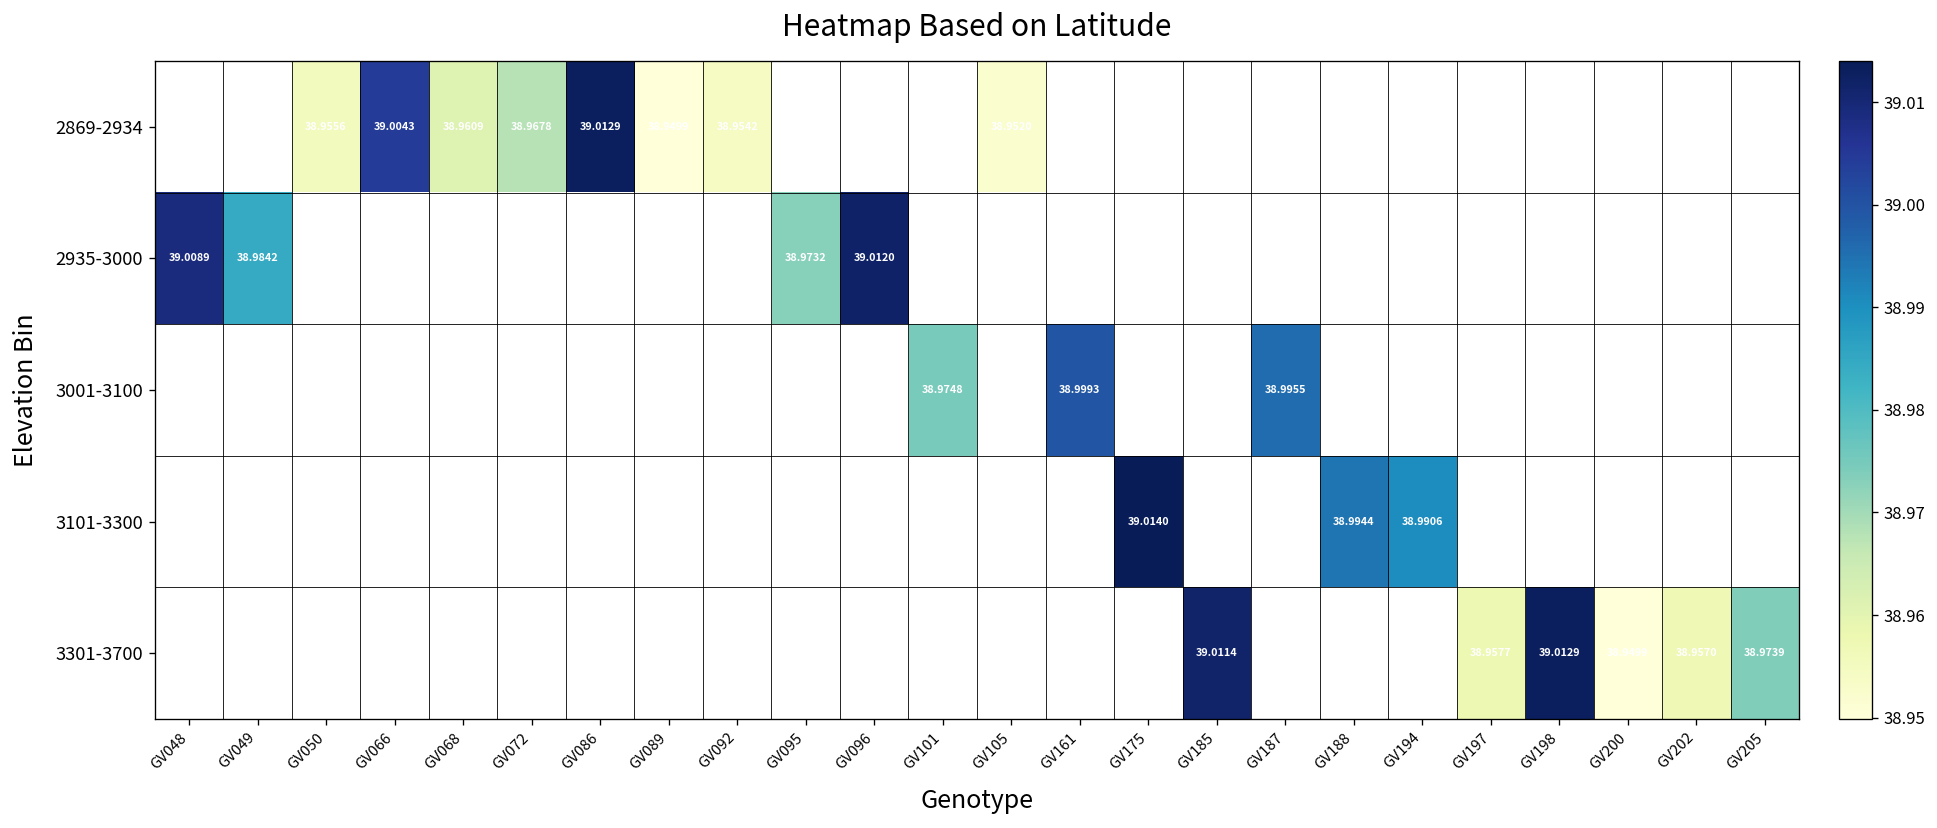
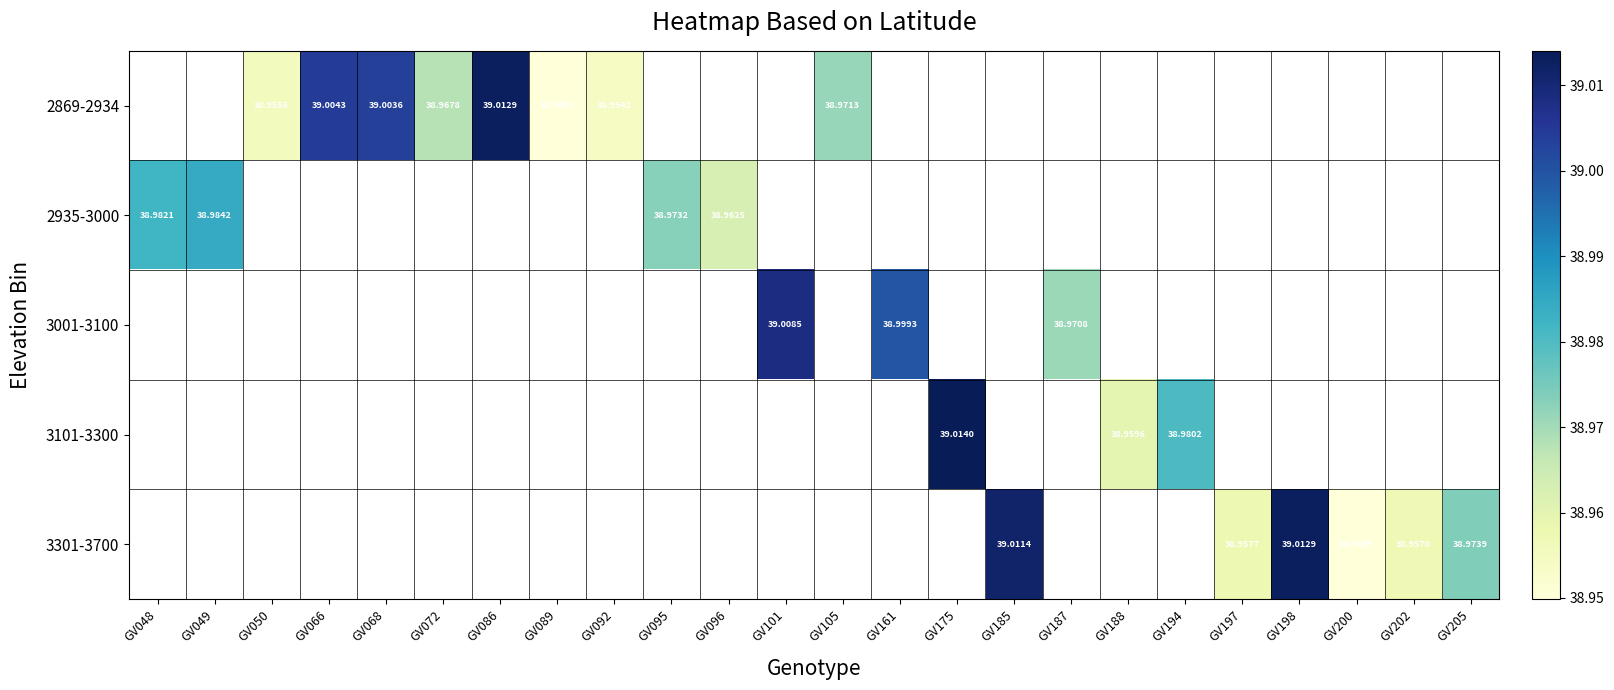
2869-2934, GV068: 38.9609 -> 39.0036
2869-2934, GV105: 38.9520 -> 38.9713
2935-3000, GV048: 39.0089 -> 38.9821
2935-3000, GV096: 39.0120 -> 38.9625
3001-3100, GV101: 38.9748 -> 39.0085
3001-3100, GV187: 38.9955 -> 38.9708
3101-3300, GV188: 38.9944 -> 38.9596
3101-3300, GV194: 38.9906 -> 38.9802
